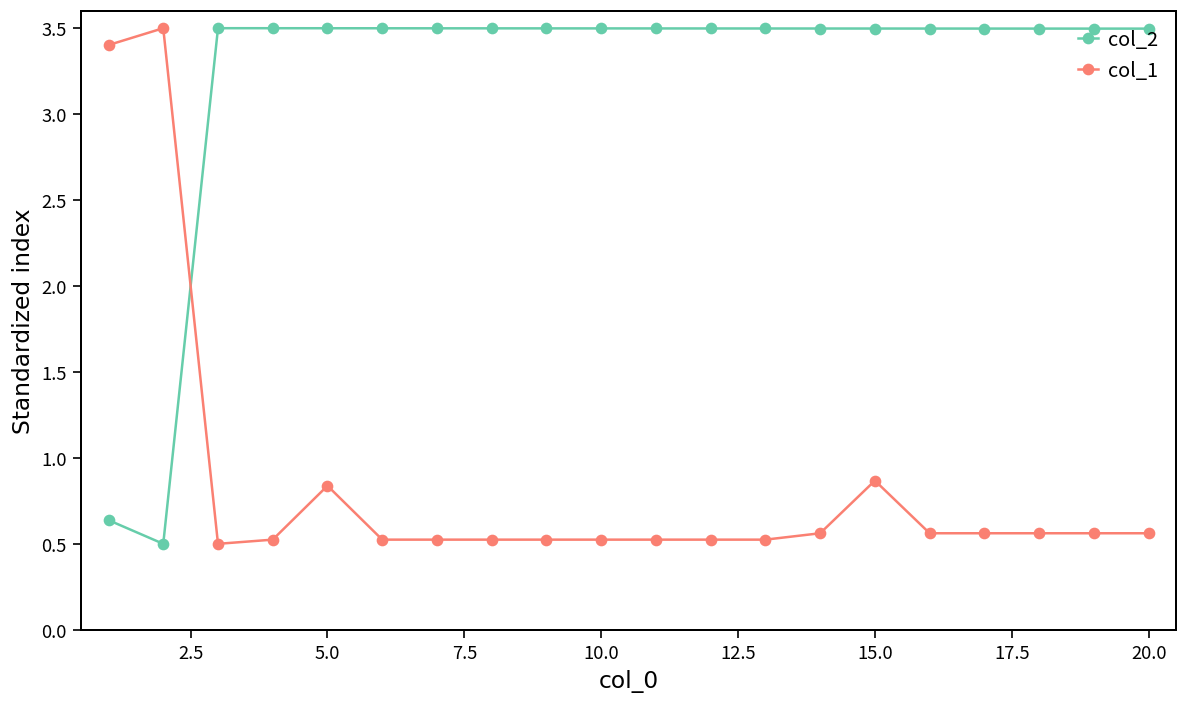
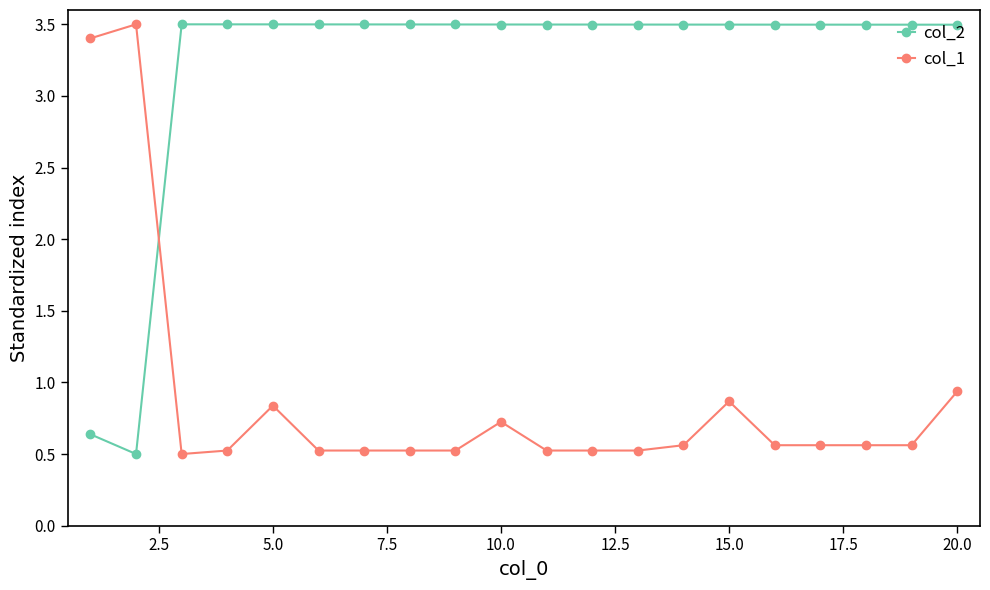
col_1, 10.0: 0.52 -> 0.72
col_1, 20.0: 0.56 -> 0.94
